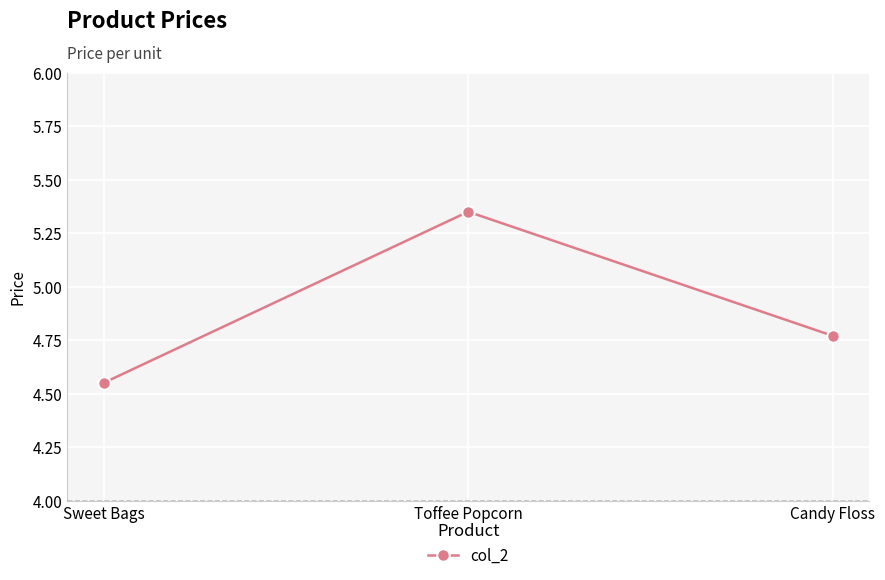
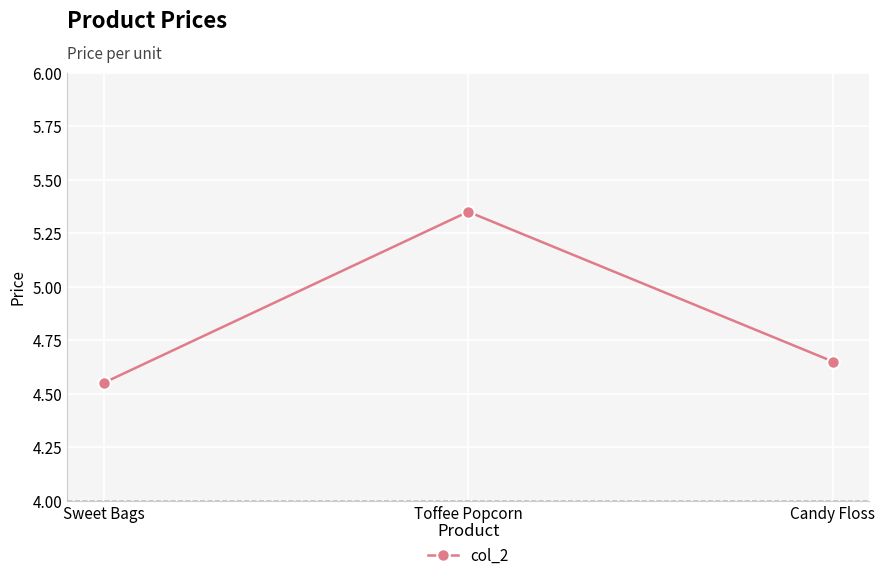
Candy Floss: 4.77 -> 4.65
